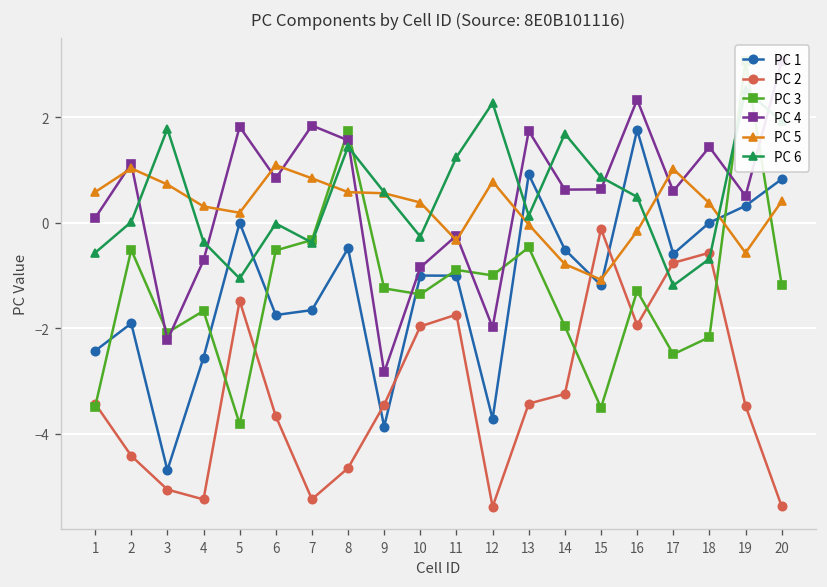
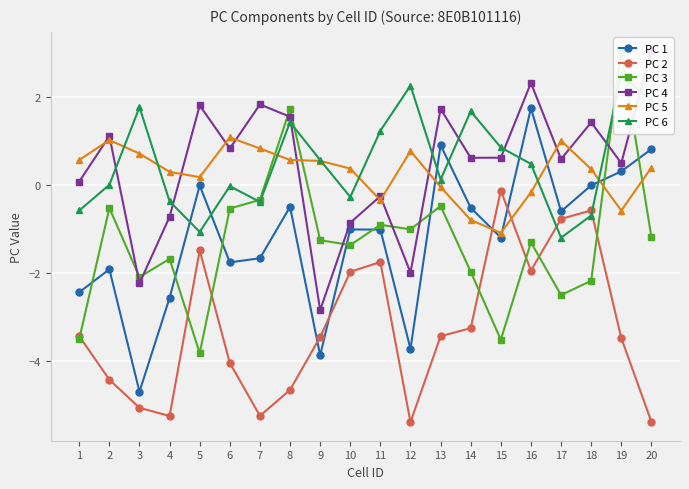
PC 2, 6: -3.7 -> -4.0
